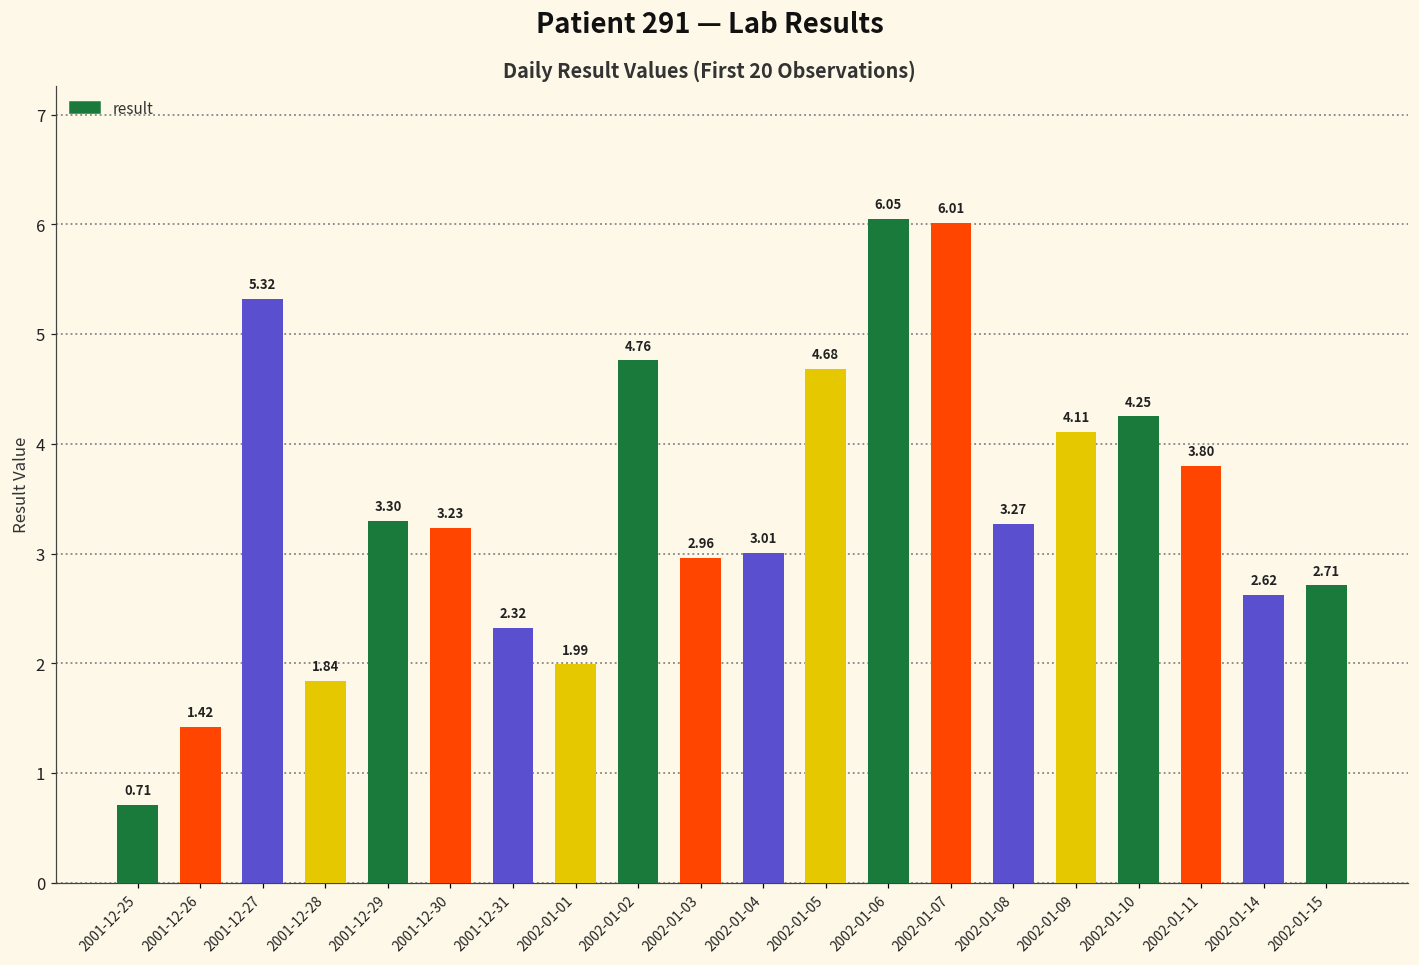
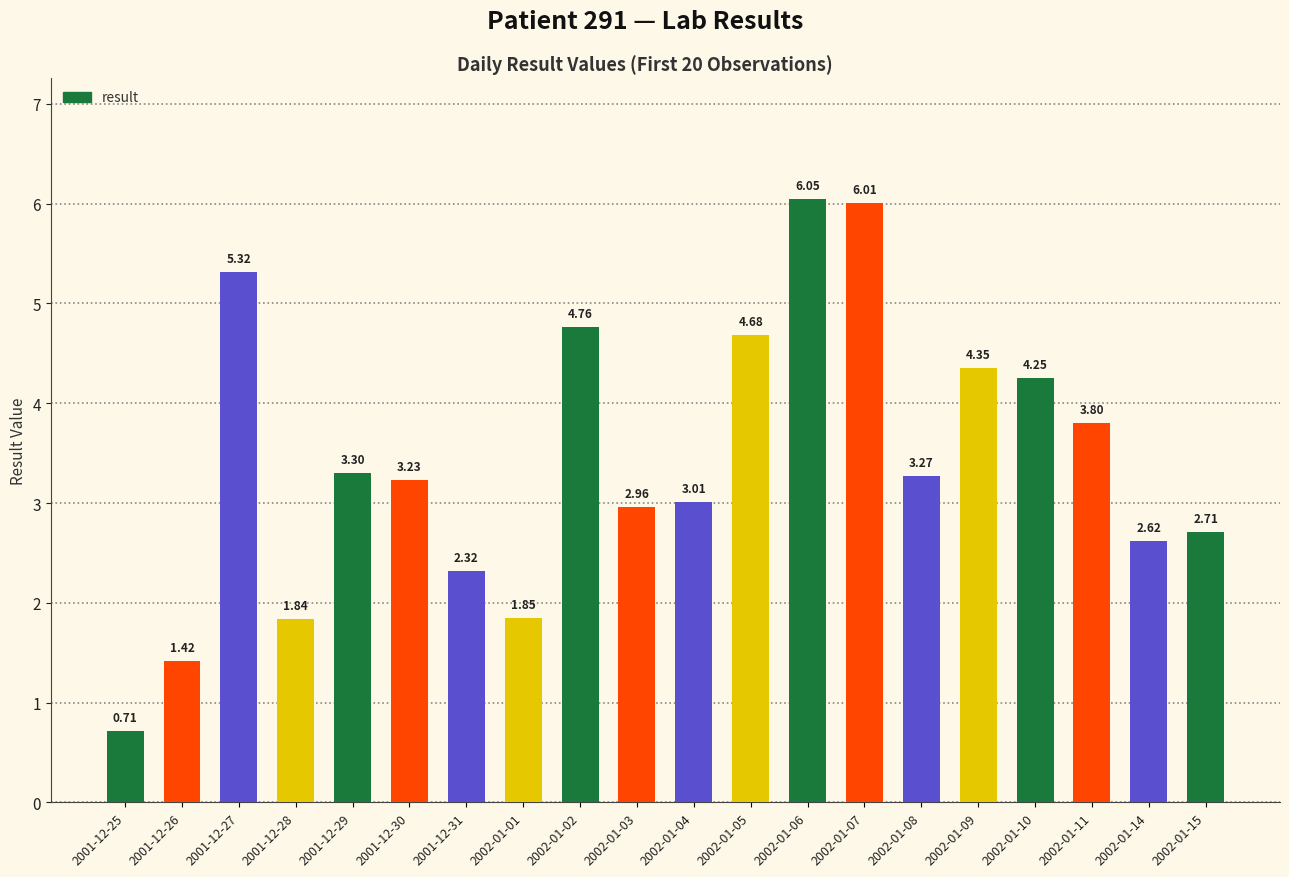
2002-01-01: 1.99 -> 1.85
2002-01-09: 4.11 -> 4.35
